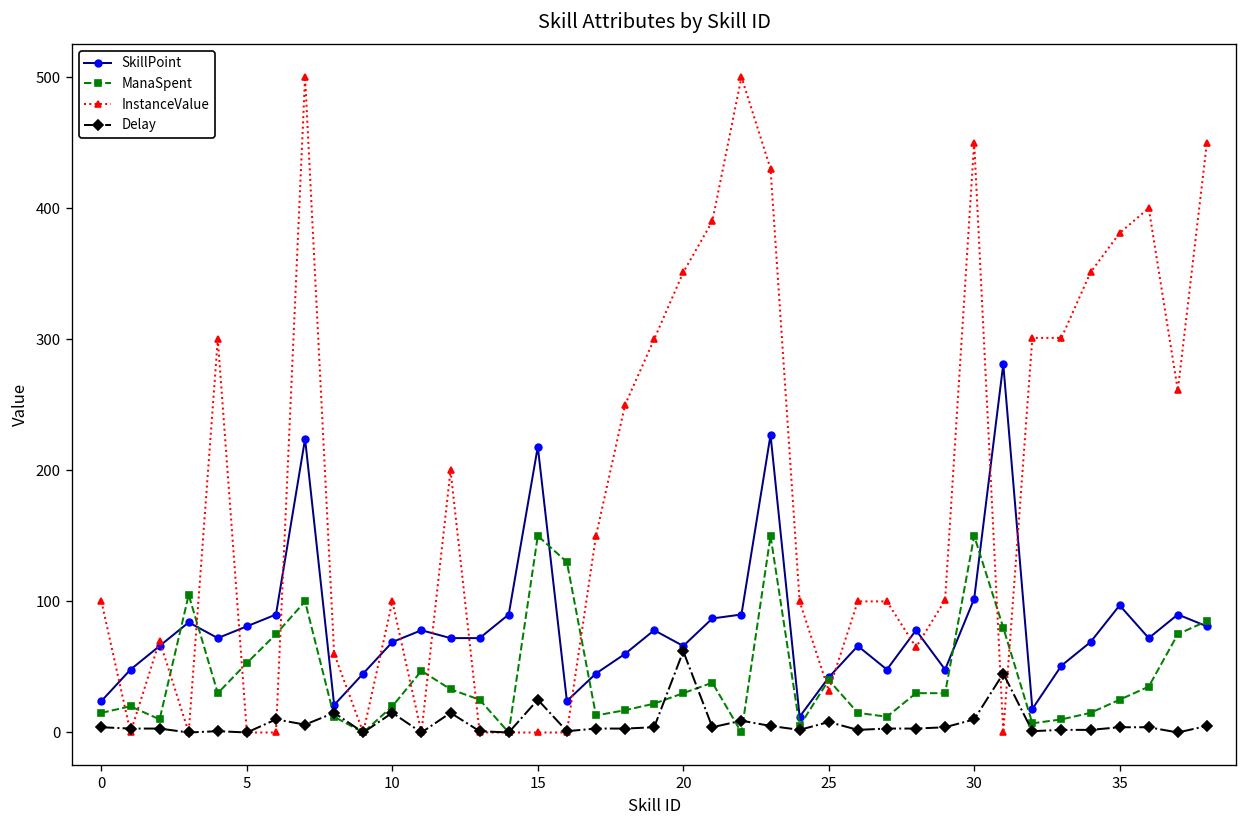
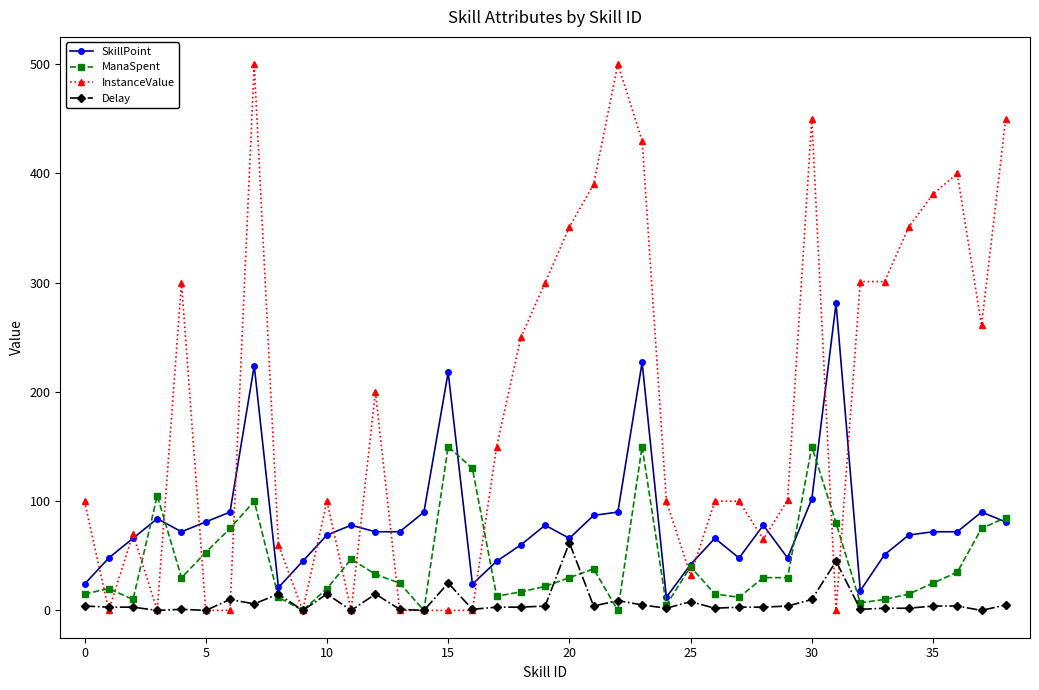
SkillPoint, 35: 97 -> 72
